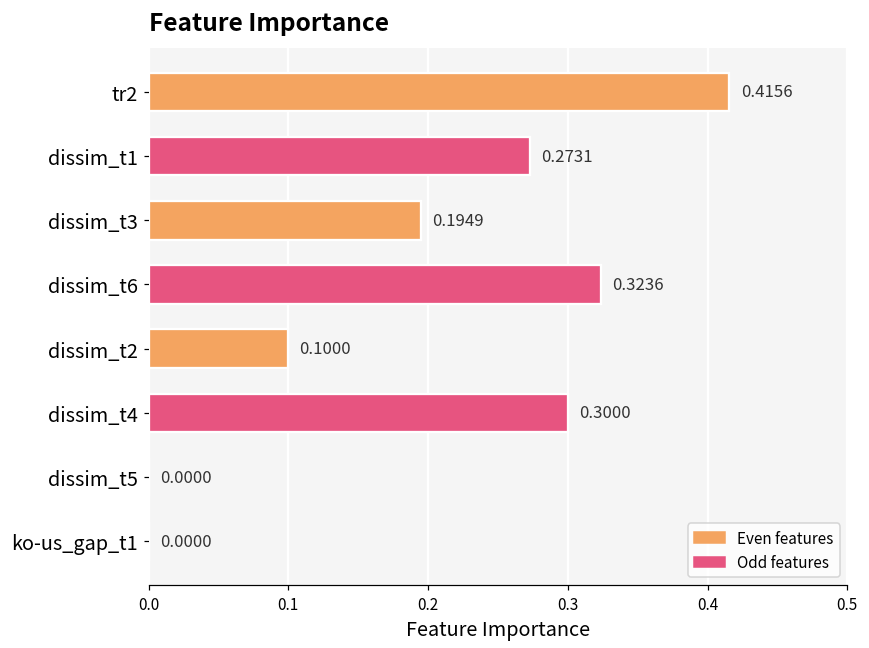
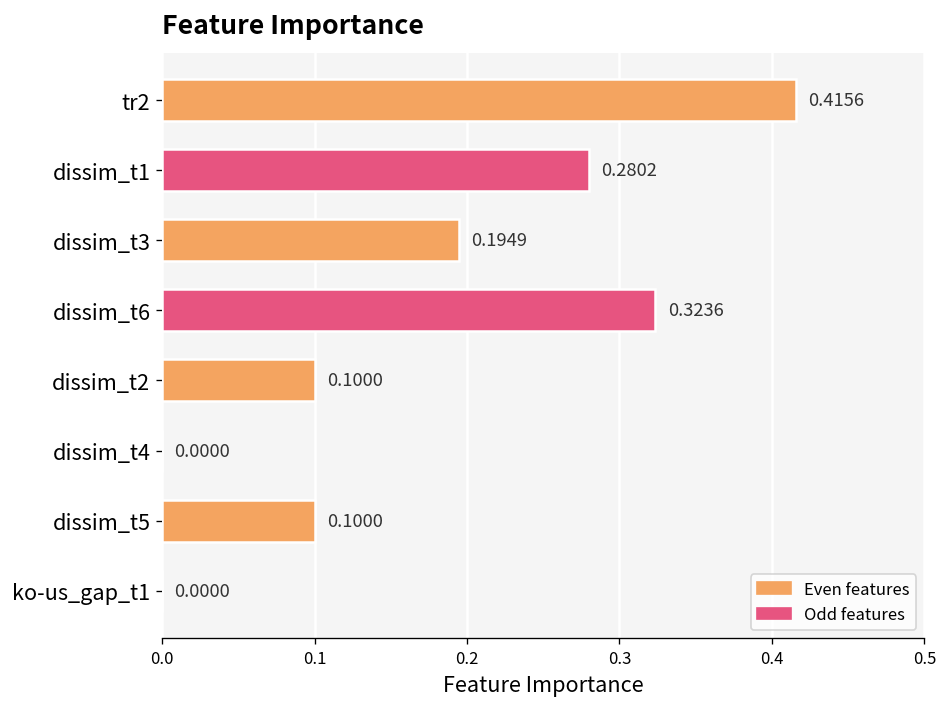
dissim_t1: 0.2731 -> 0.2802
dissim_t4: 0.3000 -> 0.0000
dissim_t5: 0.0000 -> 0.1000
